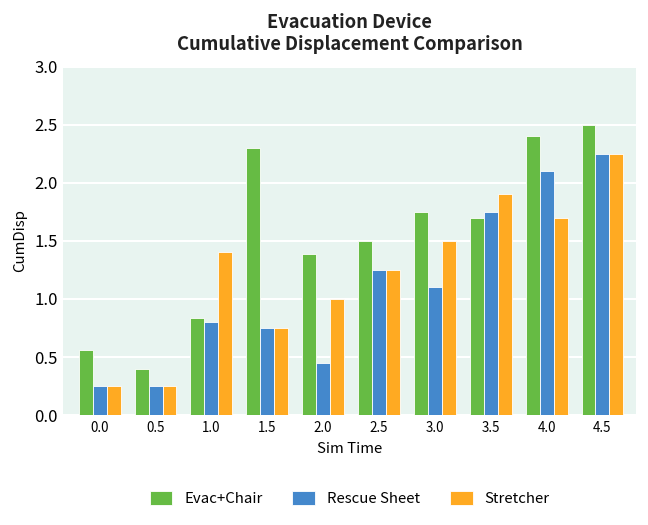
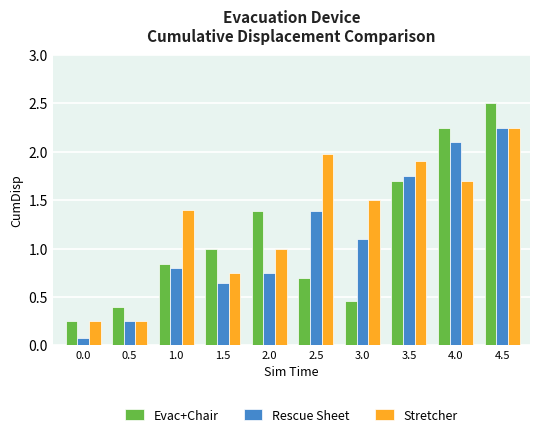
Evac+Chair, 0.0: 0.6 -> 0.3
Rescue Sheet, 0.0: 0.3 -> 0.1
Evac+Chair, 1.5: 2.3 -> 1.0
Rescue Sheet, 1.5: 0.8 -> 0.7
Rescue Sheet, 2.0: 0.5 -> 0.8
Evac+Chair, 2.5: 1.5 -> 0.7
Rescue Sheet, 2.5: 1.3 -> 1.4
Stretcher, 2.5: 1.3 -> 2.0
Evac+Chair, 3.0: 1.8 -> 0.5
Evac+Chair, 4.0: 2.4 -> 2.3
